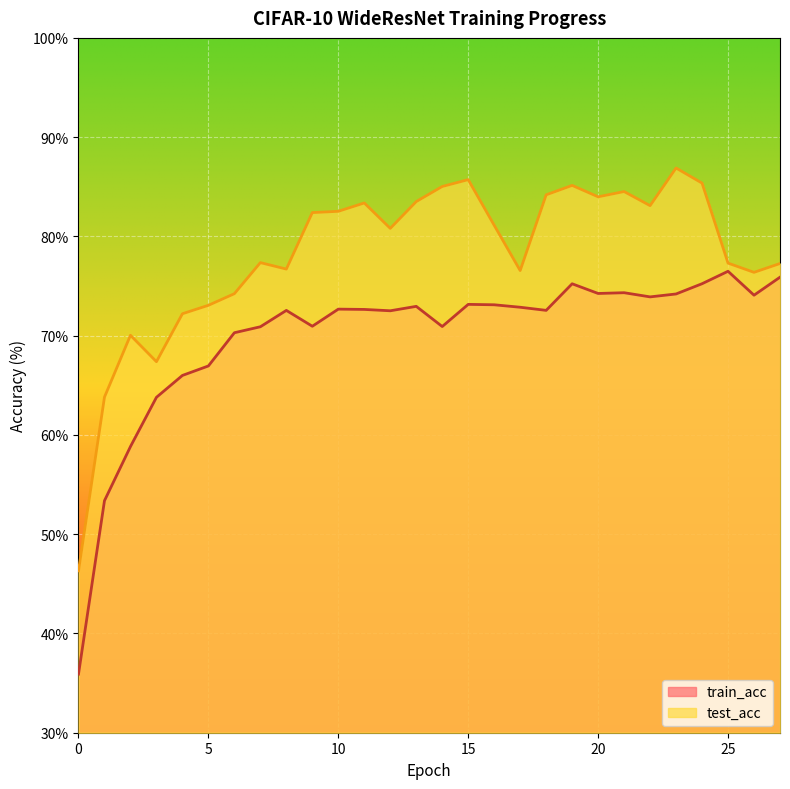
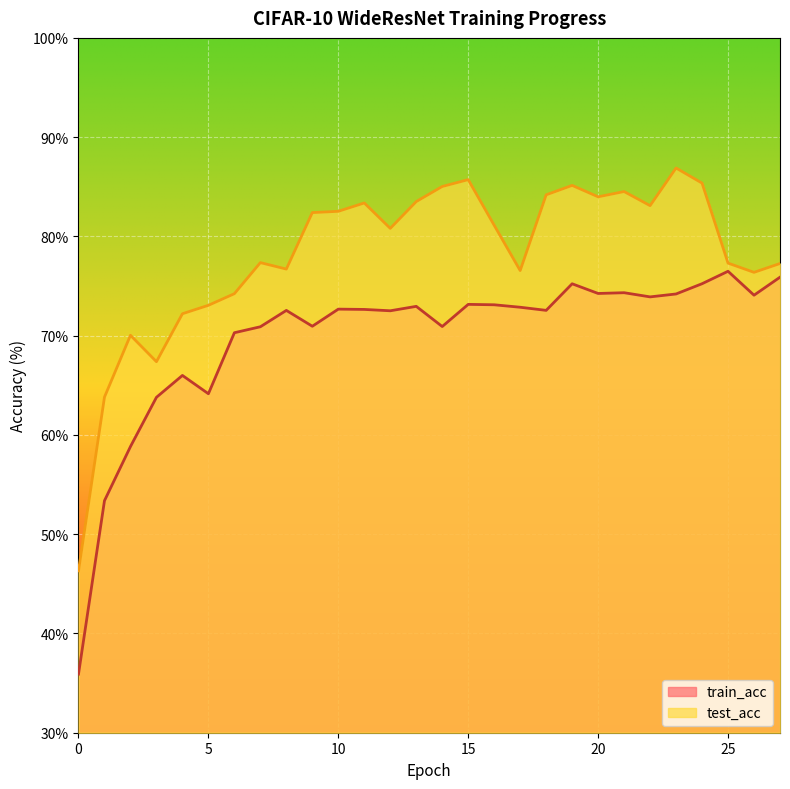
train_acc, 5: 67% -> 64%
